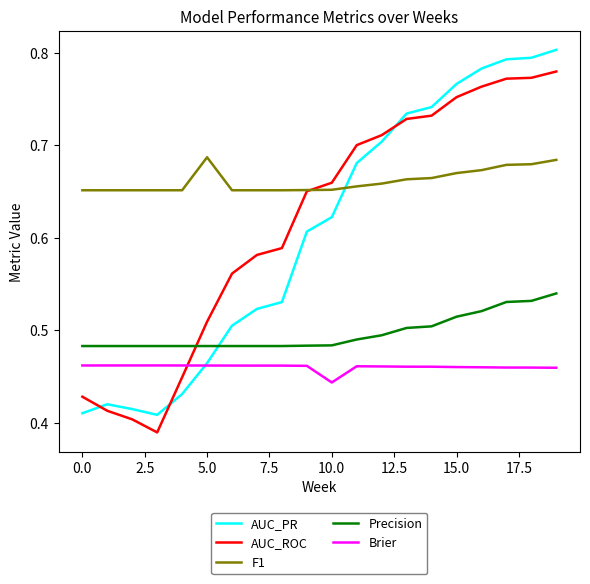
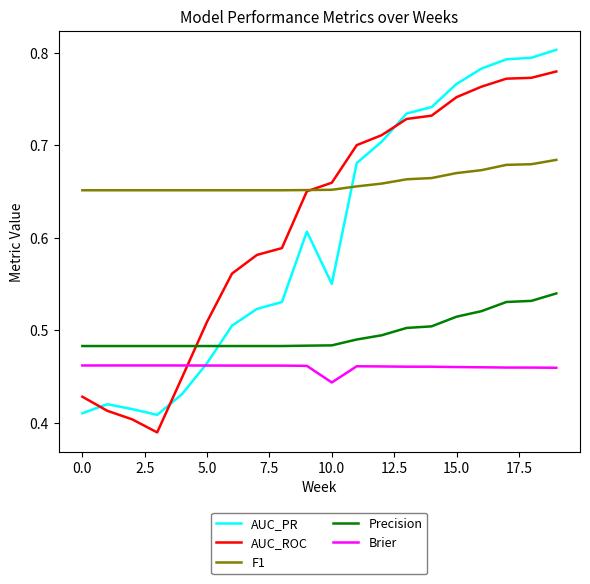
F1, 5.0: 0.69 -> 0.65
AUC_PR, 10.0: 0.62 -> 0.55
